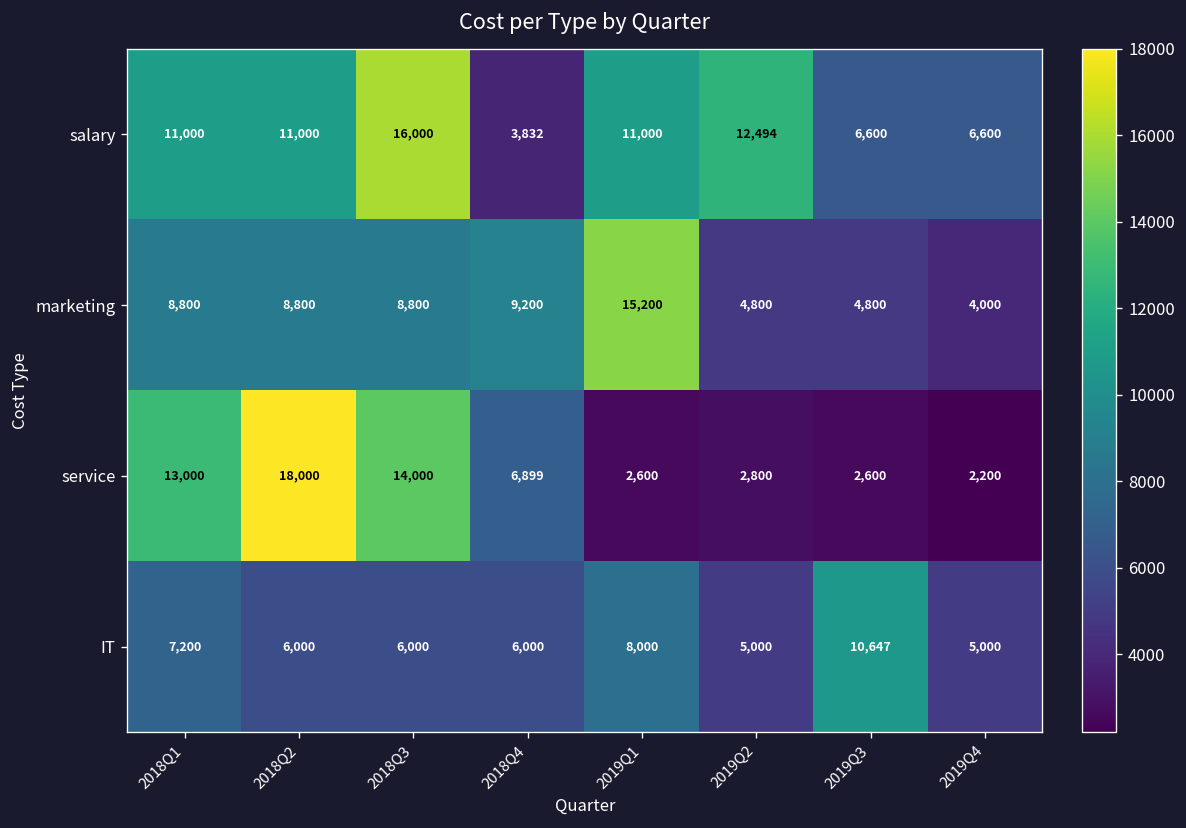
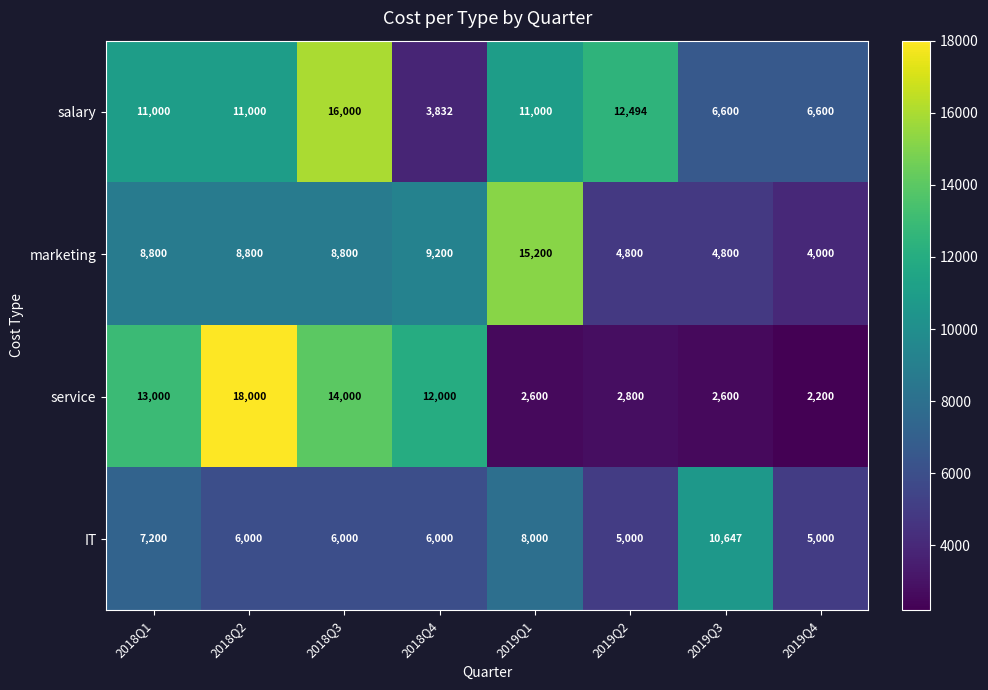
service, 2018Q4: 6,899 -> 12,000
